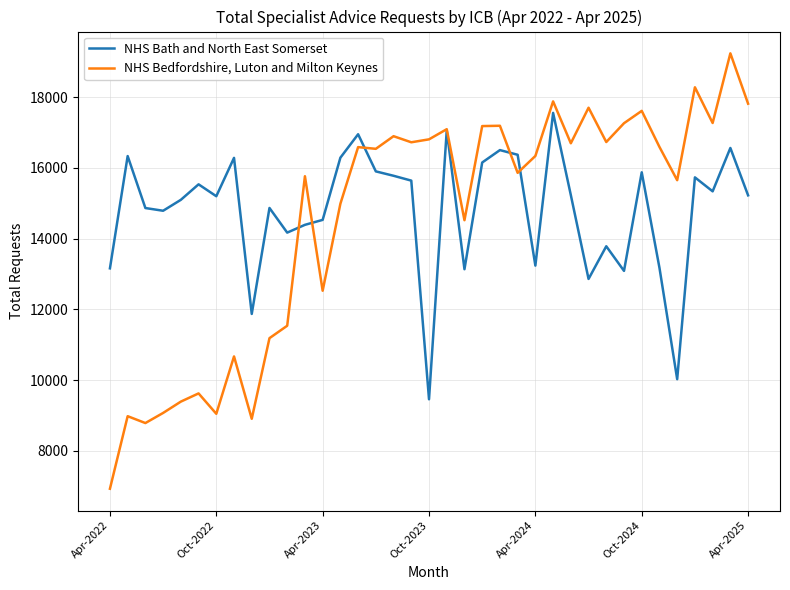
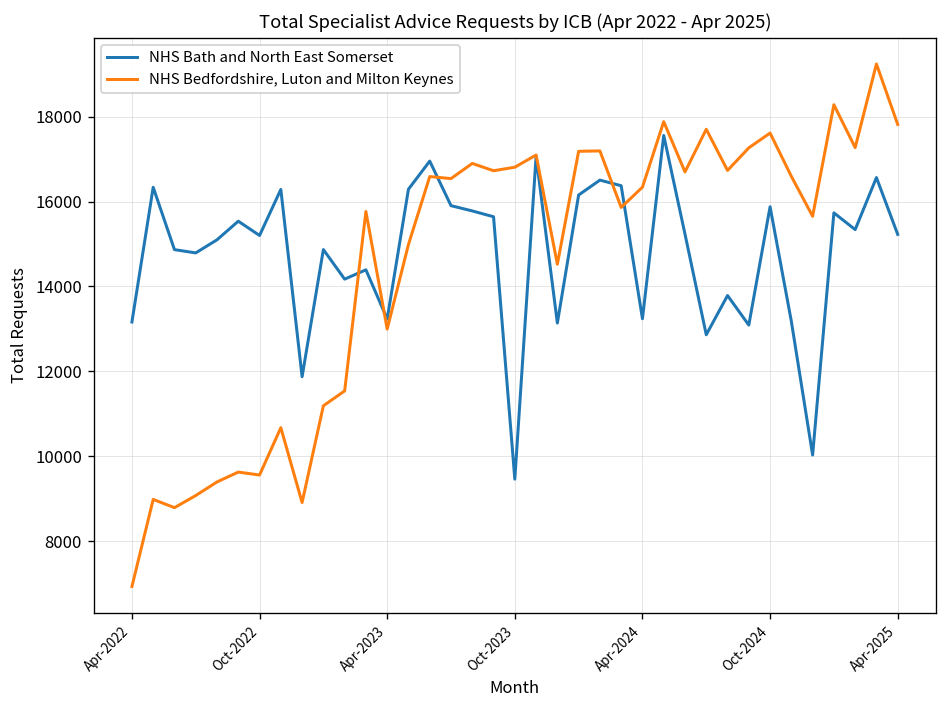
NHS Bedfordshire, Luton and Milton Keynes, Oct-2022: 9100 -> 9600
NHS Bath and North East Somerset, Apr-2023: 14500 -> 13200
NHS Bedfordshire, Luton and Milton Keynes, Apr-2023: 12500 -> 13000
